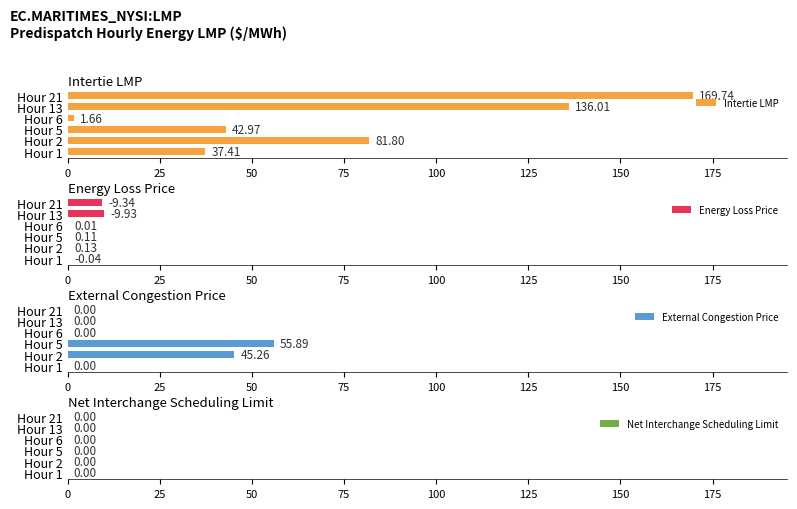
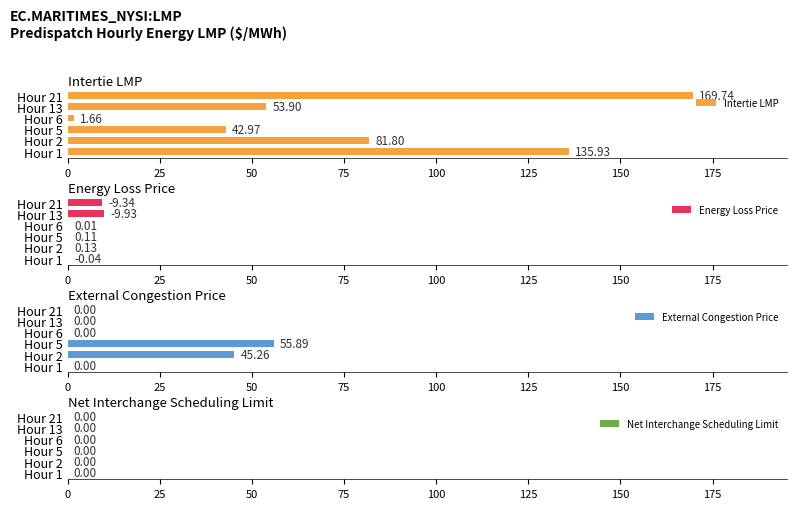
Intertie LMP, Hour 13: 136.01 -> 53.90
Intertie LMP, Hour 1: 37.41 -> 135.93
